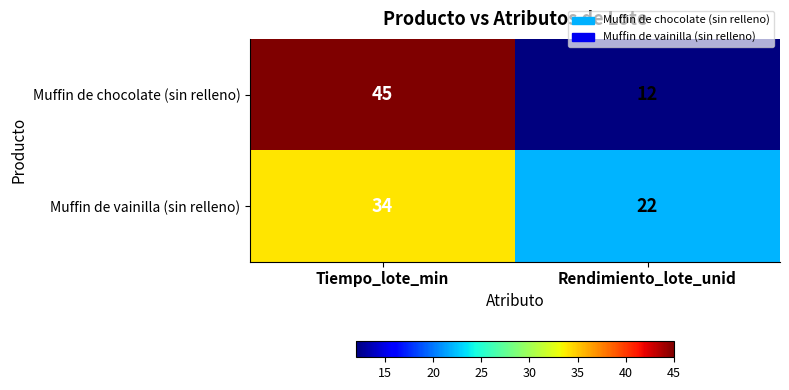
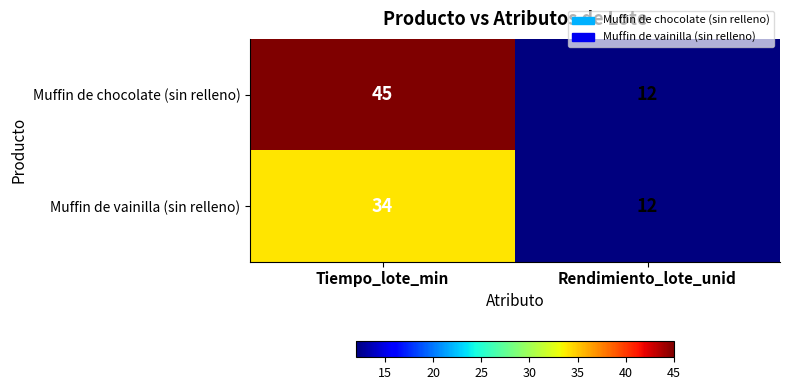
Muffin de vainilla (sin relleno), Rendimiento_lote_unid: 22 -> 12
